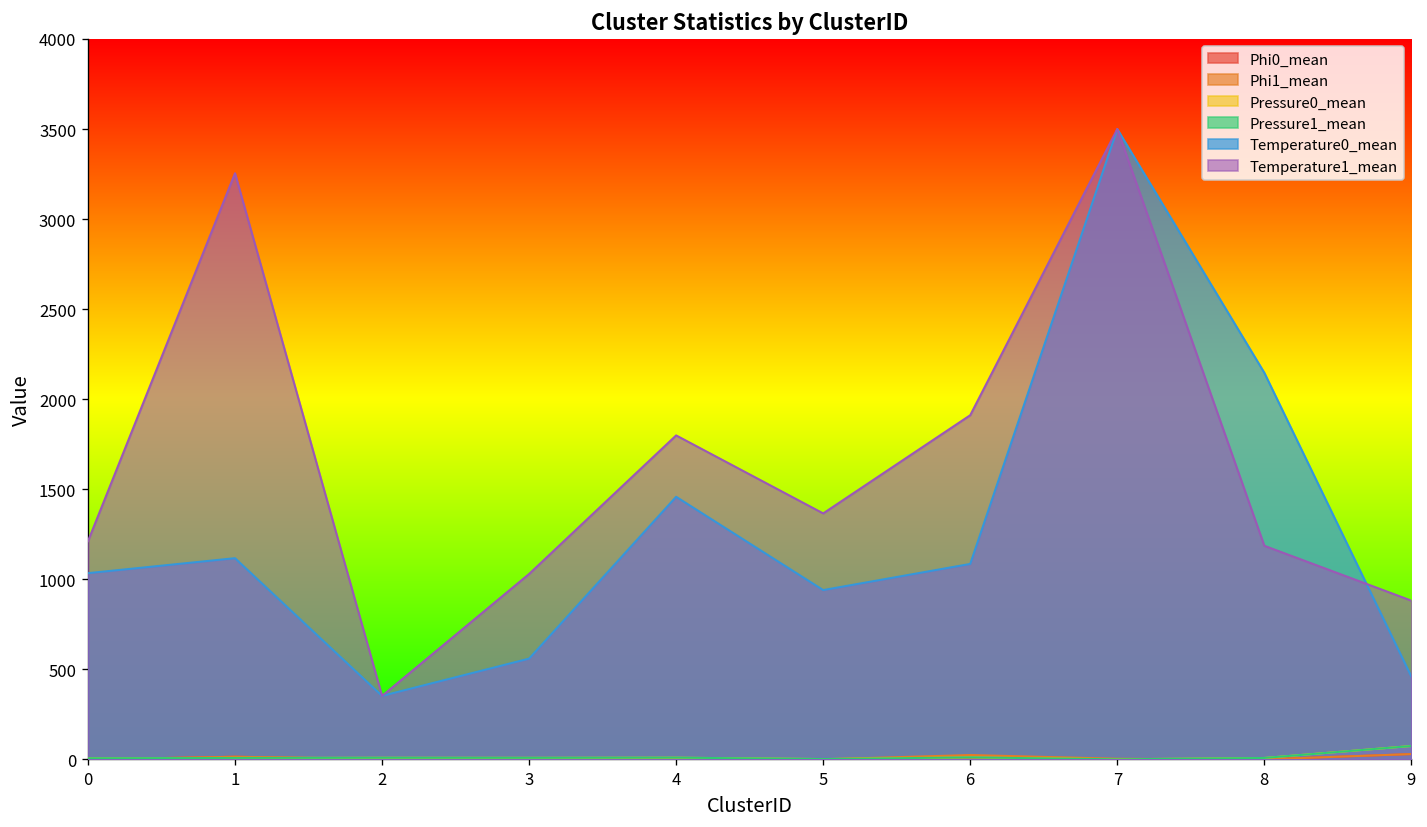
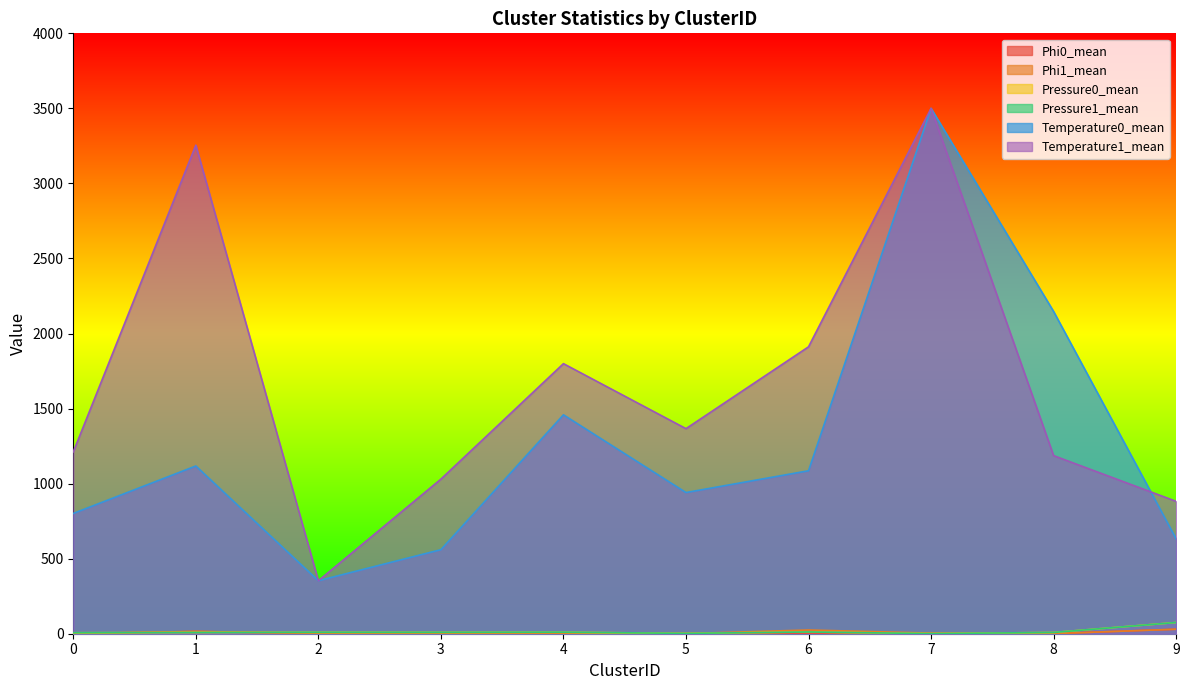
Temperature0_mean, 0: 1030 -> 800
Temperature0_mean, 9: 460 -> 630
